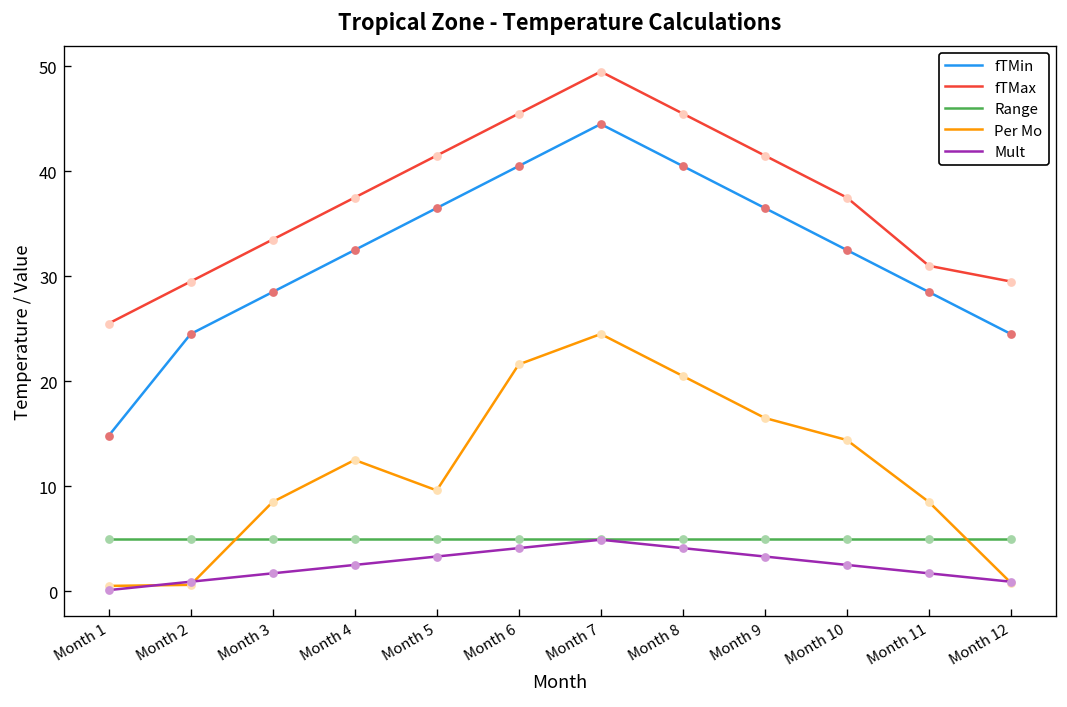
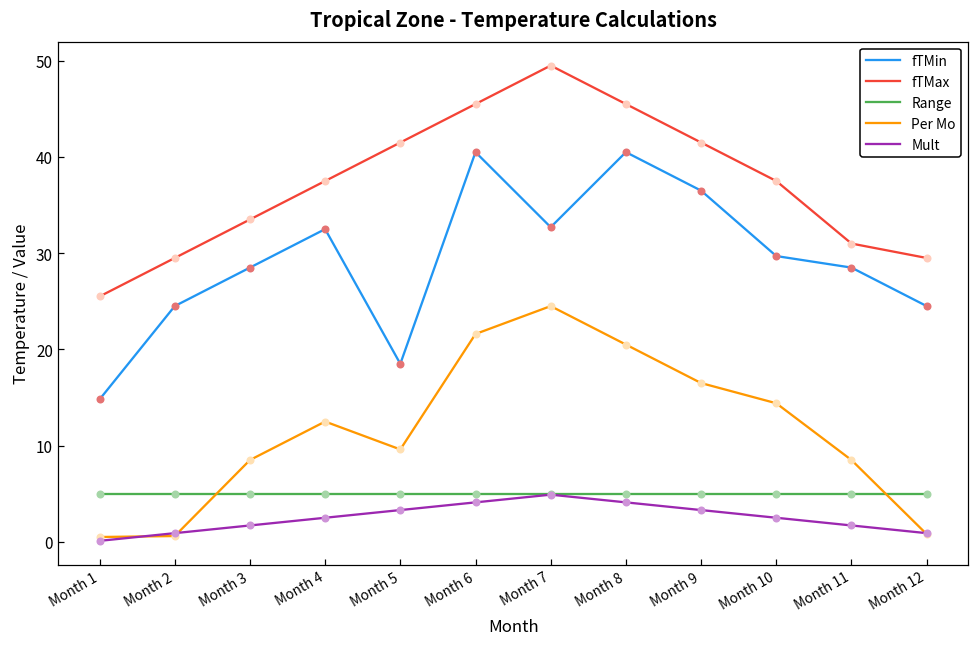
fTMin, Month 5: 37 -> 19
fTMin, Month 7: 45 -> 33
fTMin, Month 10: 33 -> 30
